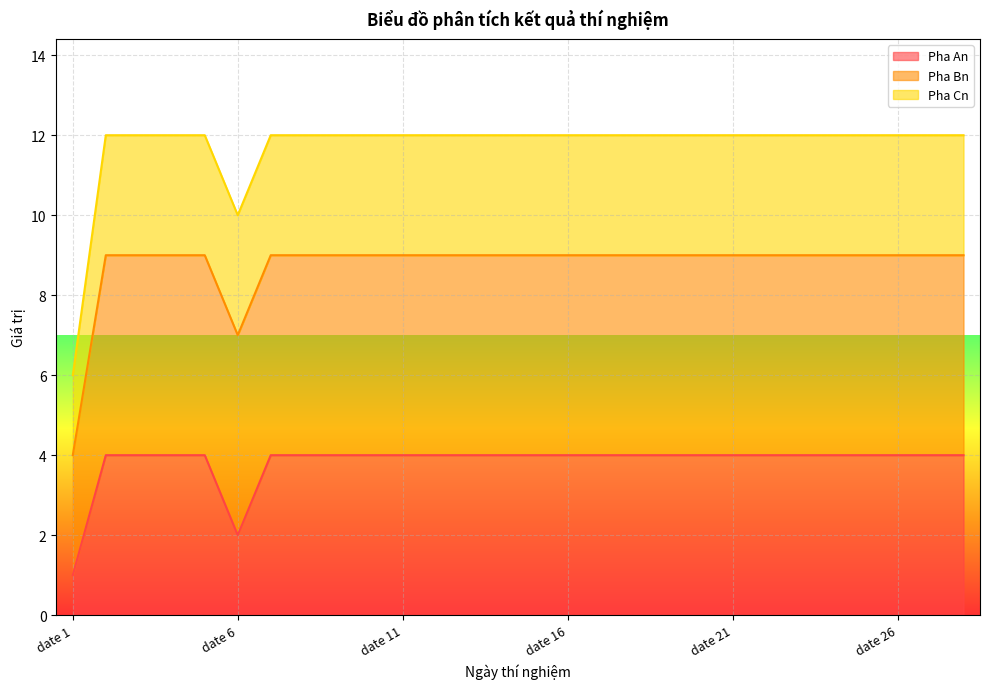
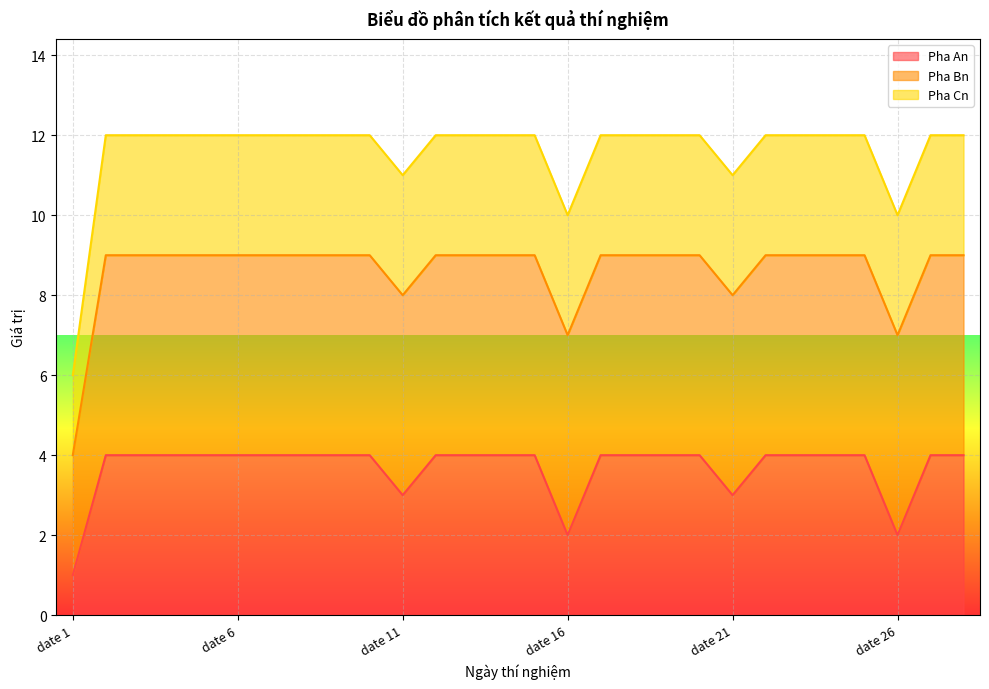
Pha An, date 6: 2 -> 4
Pha An, date 11: 4 -> 3
Pha An, date 16: 4 -> 2
Pha An, date 21: 4 -> 3
Pha An, date 26: 4 -> 2
